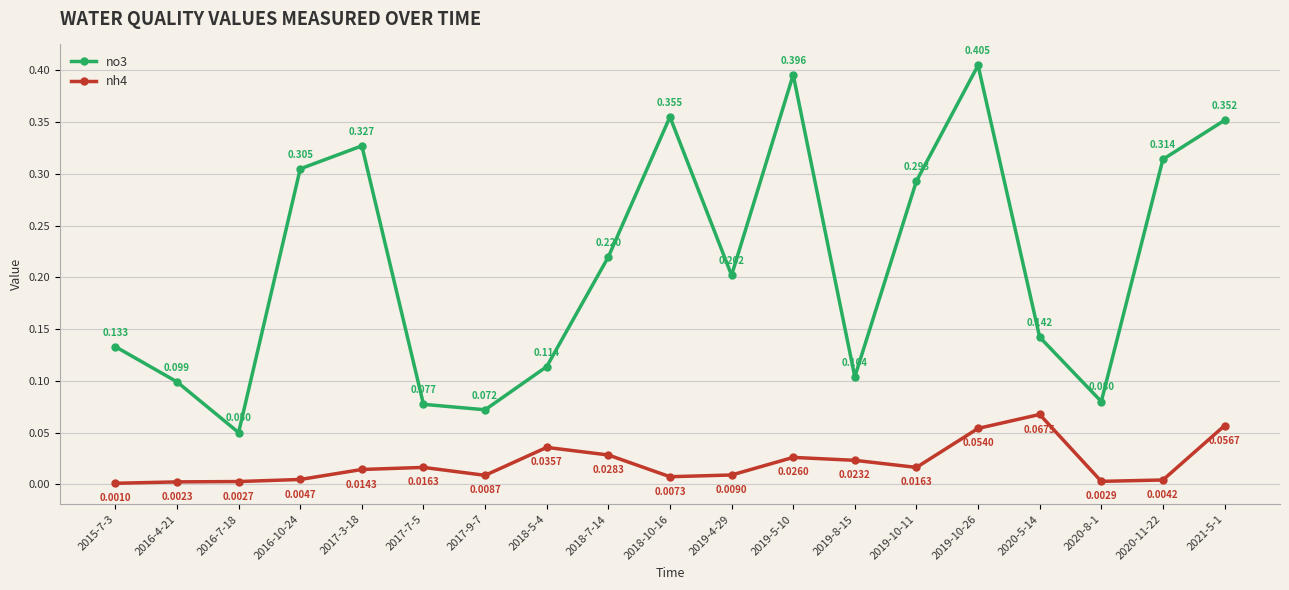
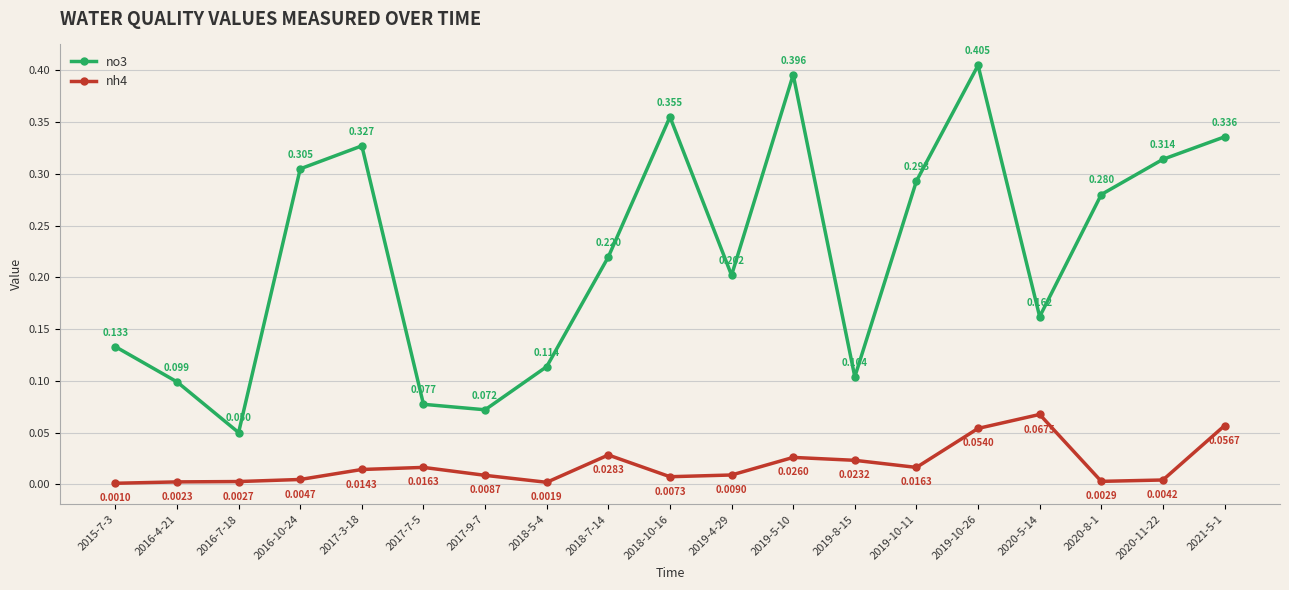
nh4, 2018-5-4: 0.0357 -> 0.0019
no3, 2020-5-14: 0.142 -> 0.162
no3, 2020-8-1: 0.080 -> 0.280
no3, 2021-5-1: 0.352 -> 0.336
